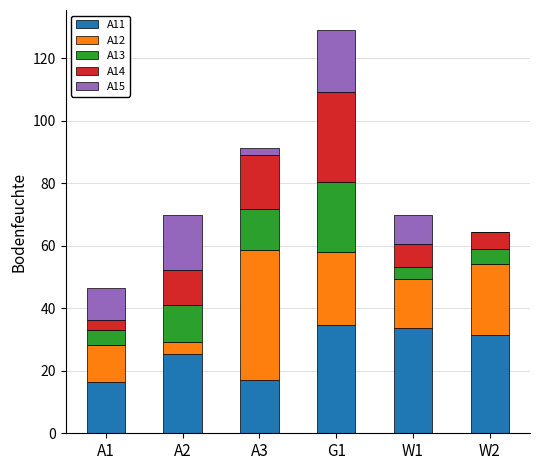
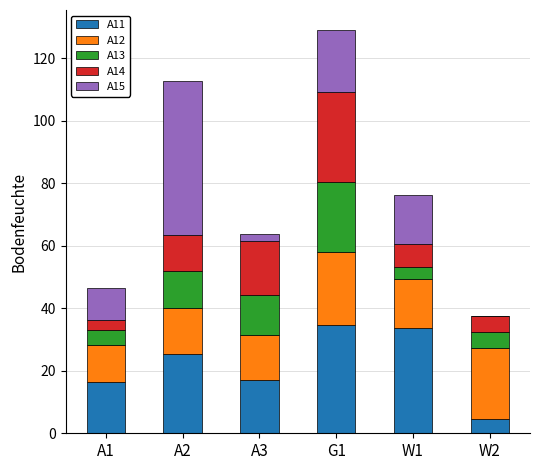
A12, A2: 4 -> 15
A15, A2: 18 -> 49
A12, A3: 42 -> 14
A15, W1: 10 -> 16
A11, W2: 31 -> 5
